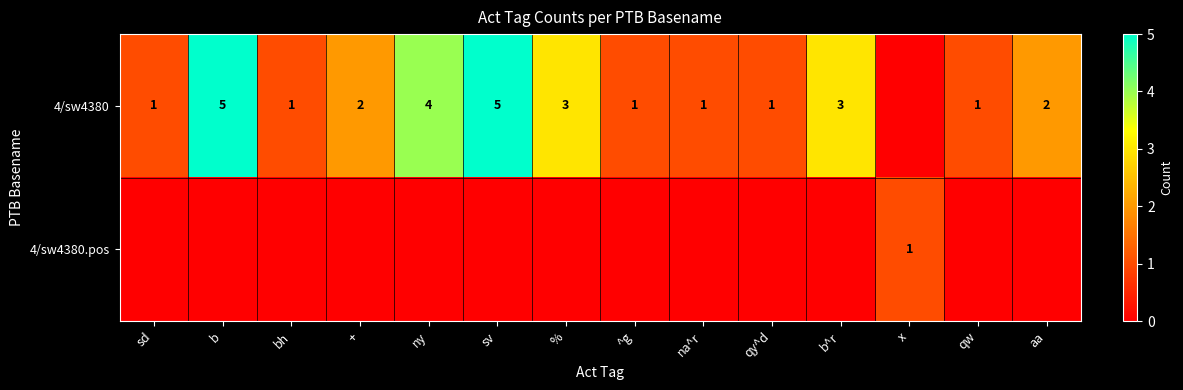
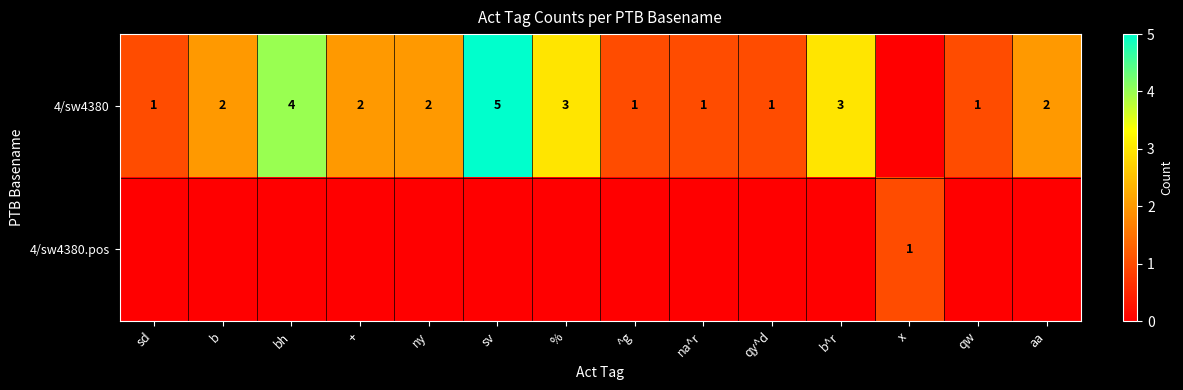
4/sw4380, b: 5 -> 2
4/sw4380, bh: 1 -> 4
4/sw4380, ny: 4 -> 2
